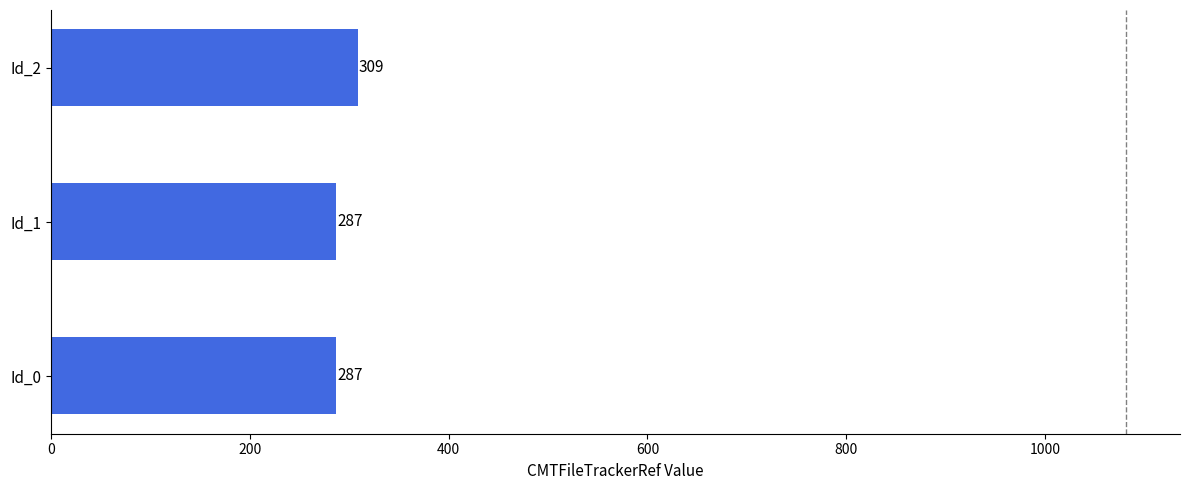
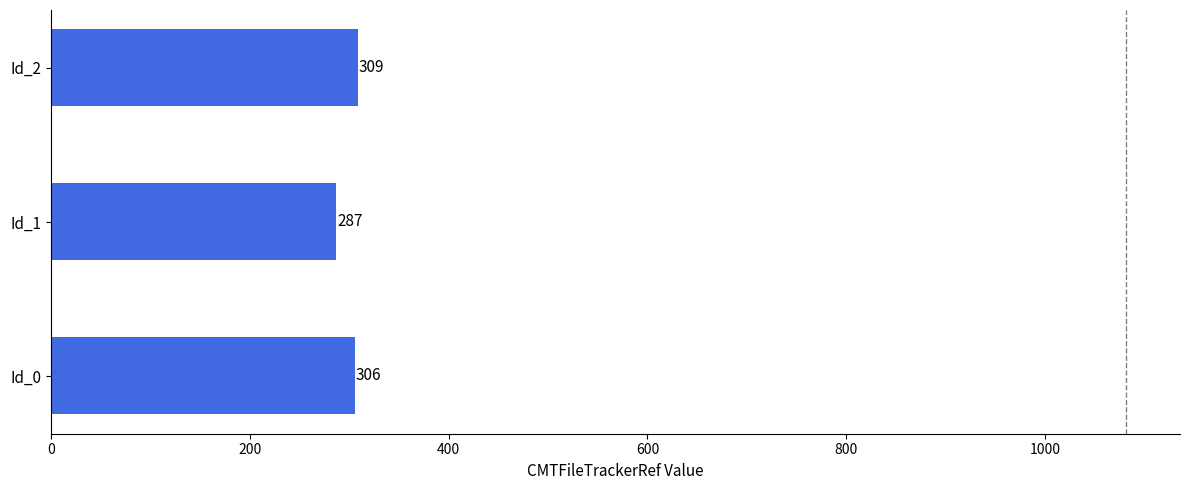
Id_0: 287 -> 306
